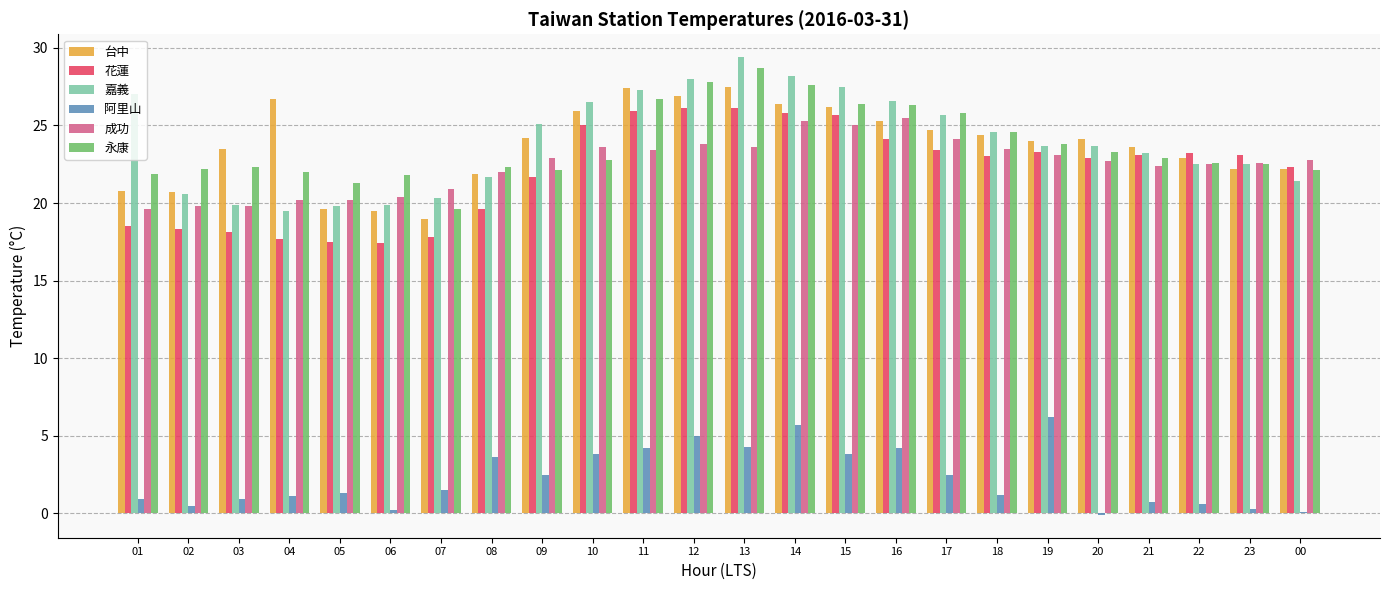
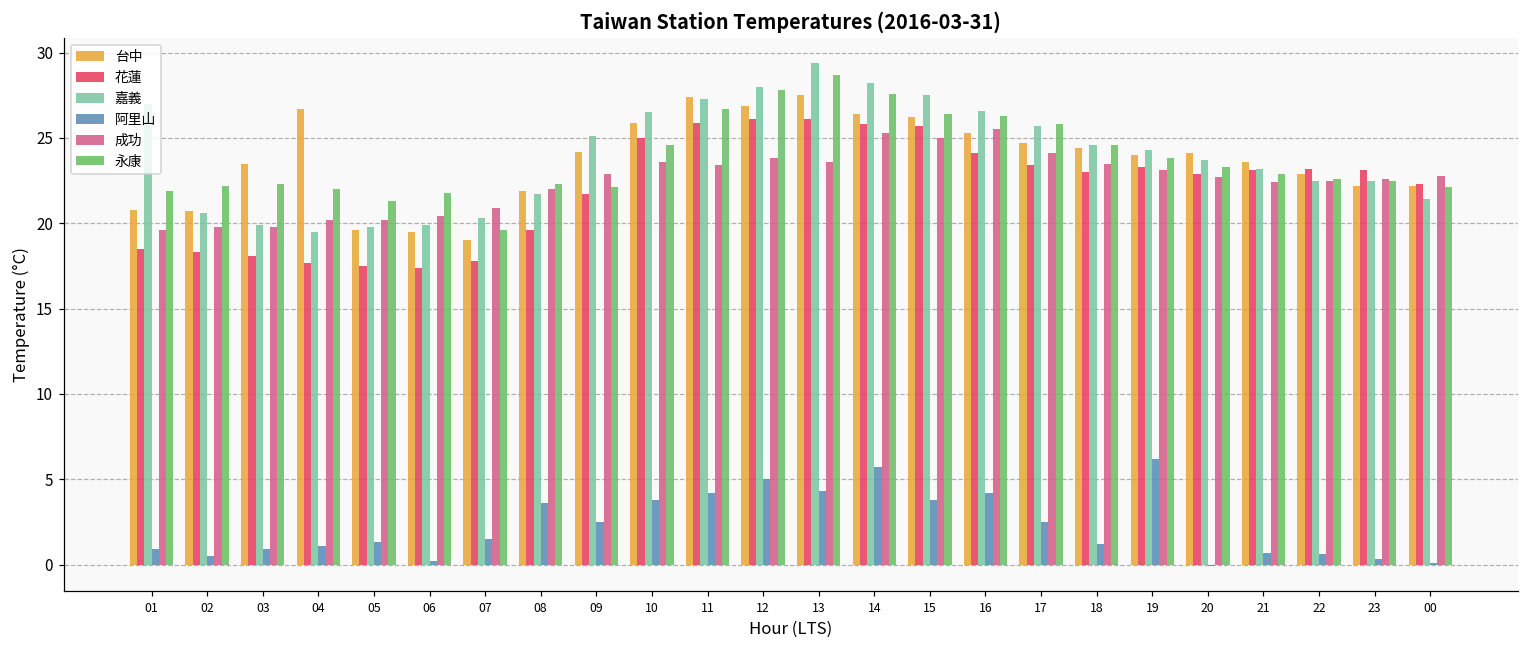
永康, 10: 22.8 -> 24.6
嘉義, 19: 23.7 -> 24.3
